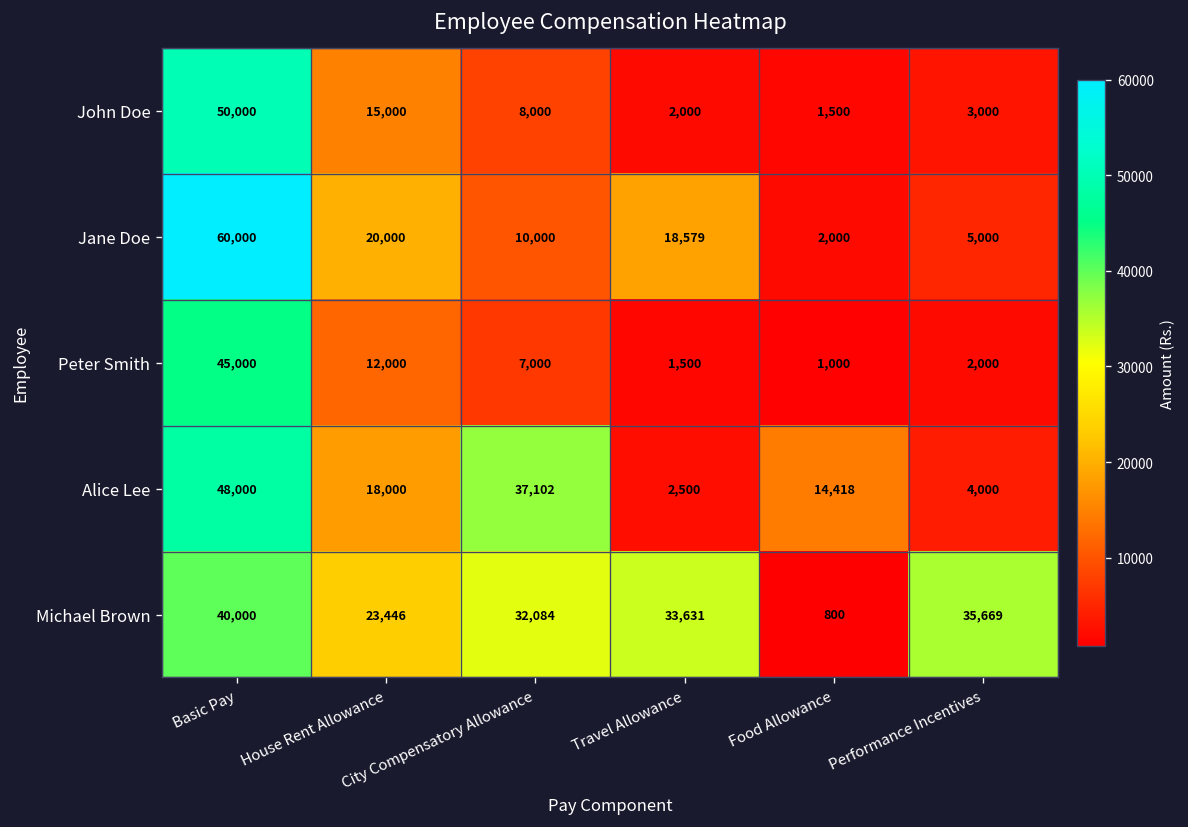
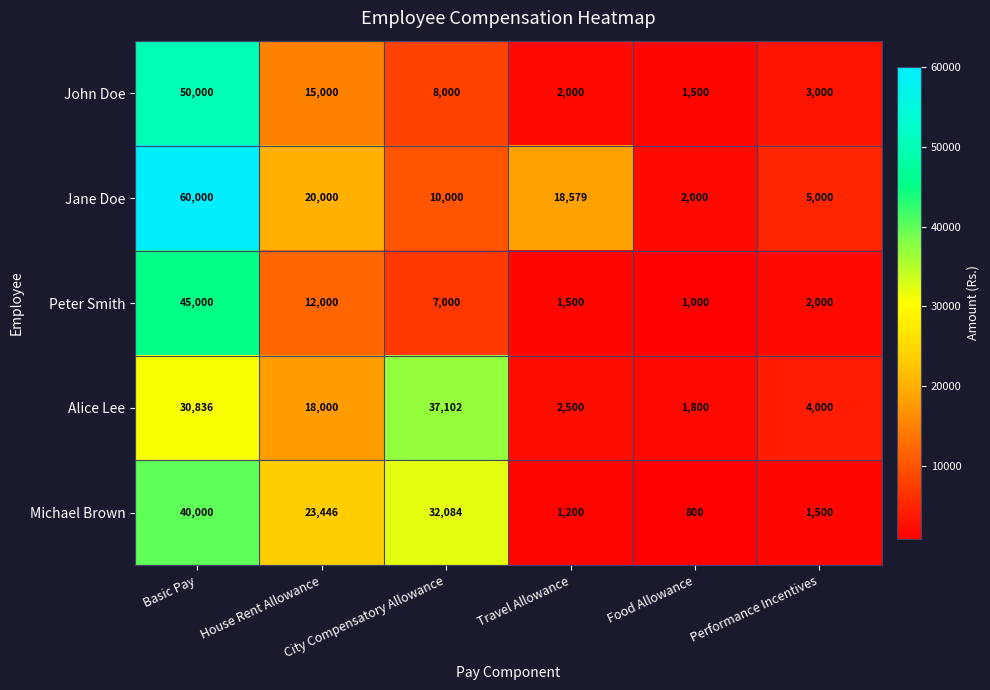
Alice Lee, Basic Pay: 48,000 -> 30,836
Alice Lee, Food Allowance: 14,418 -> 1,800
Michael Brown, Travel Allowance: 33,631 -> 1,200
Michael Brown, Performance Incentives: 35,669 -> 1,500
